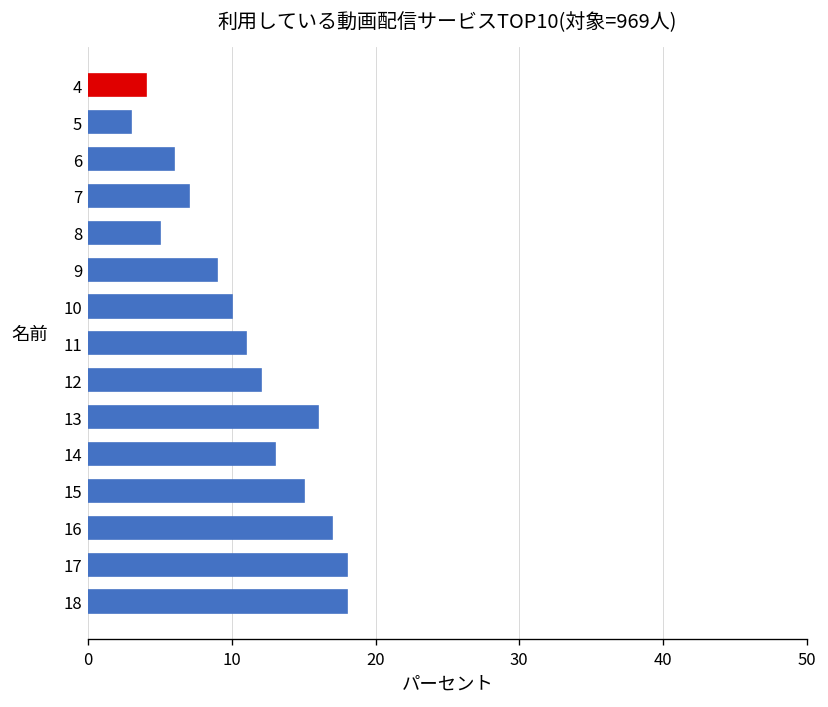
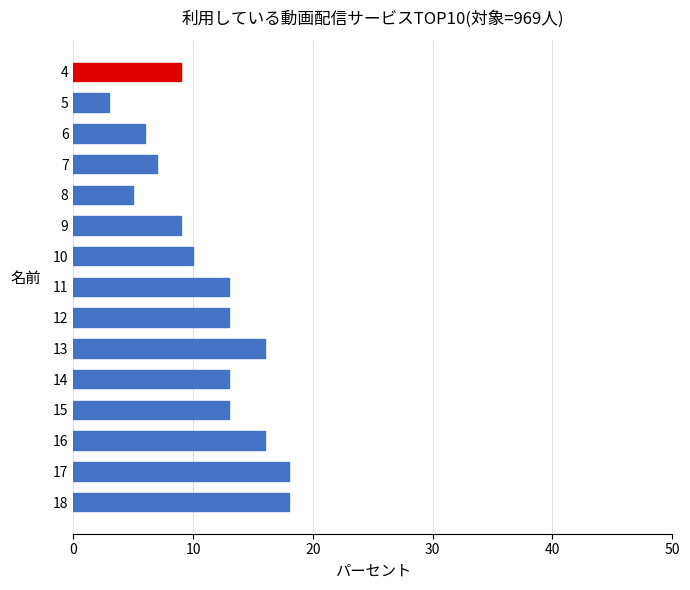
4: 4 -> 9
11: 11 -> 13
12: 12 -> 13
15: 15 -> 13
16: 17 -> 16
